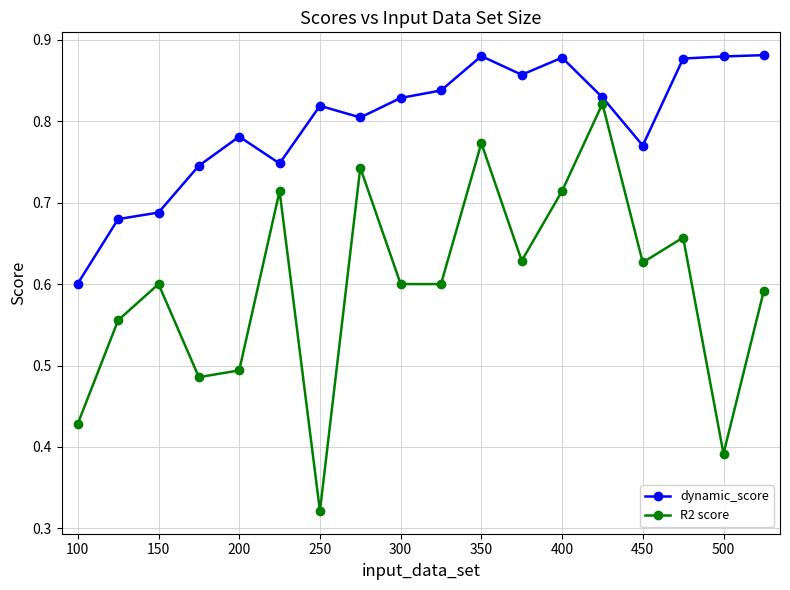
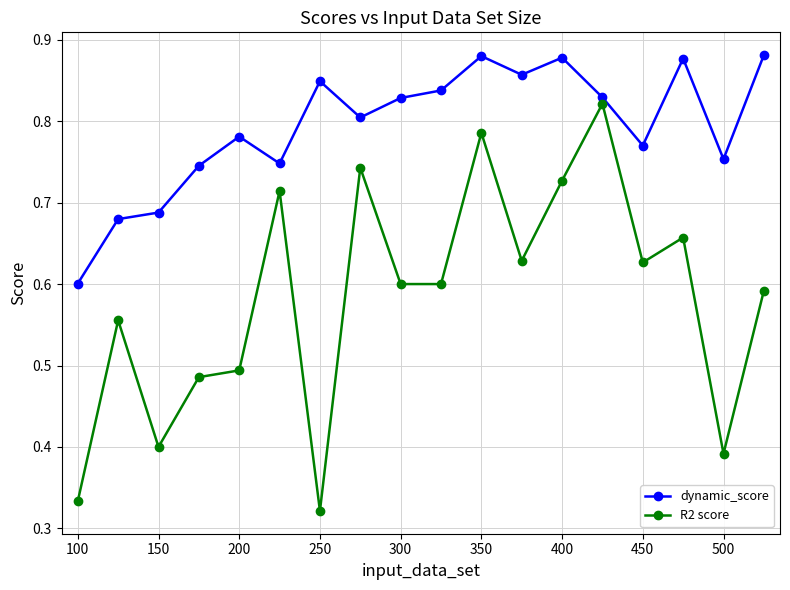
R2 score, 100: 0.43 -> 0.33
R2 score, 150: 0.6 -> 0.4
dynamic_score, 250: 0.82 -> 0.85
R2 score, 350: 0.77 -> 0.79
R2 score, 400: 0.71 -> 0.73
dynamic_score, 500: 0.88 -> 0.75
